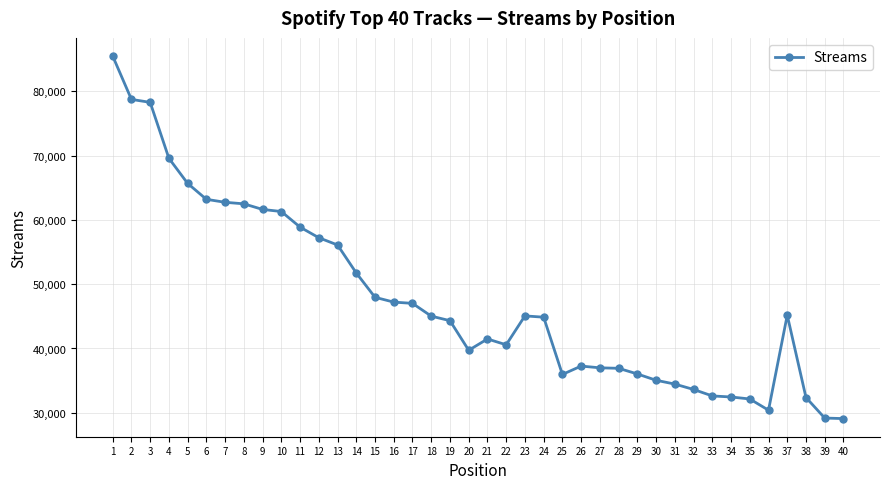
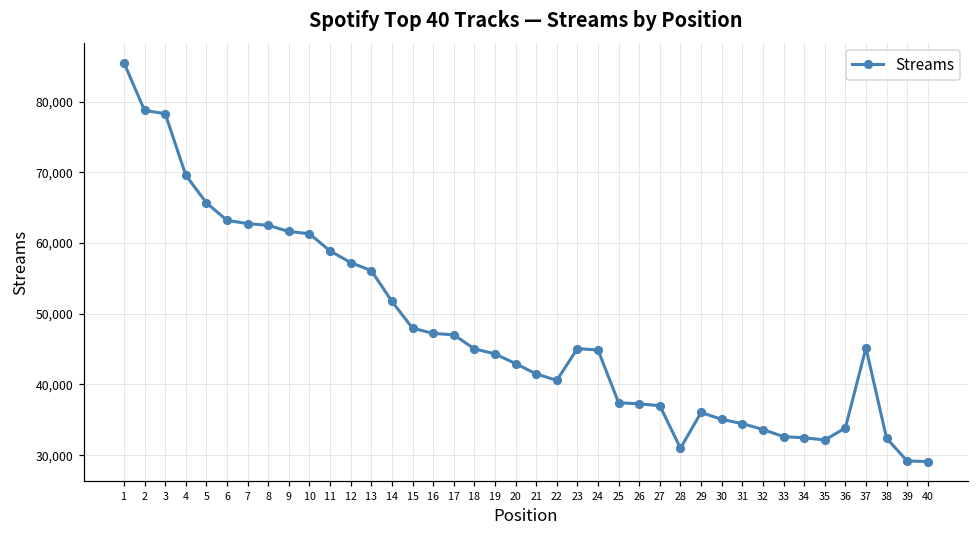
20: 40,000 -> 43,000
25: 36,000 -> 37,000
28: 37,000 -> 31,000
36: 30,000 -> 34,000
